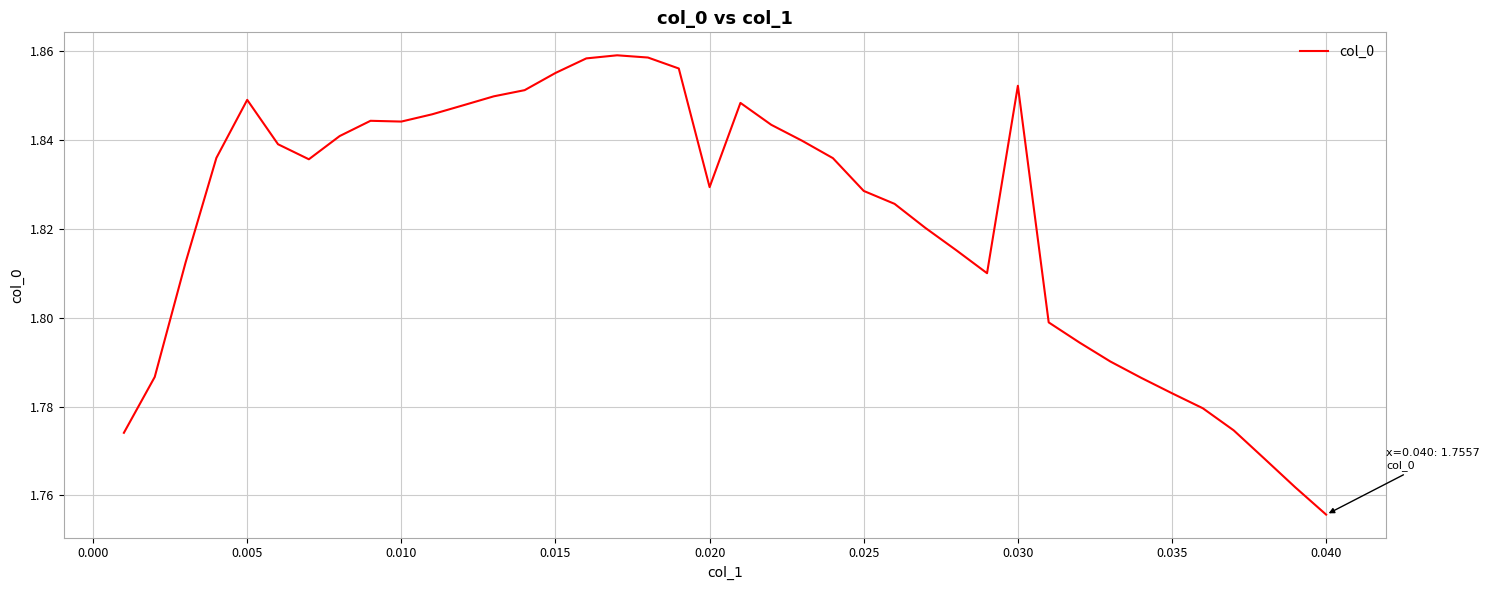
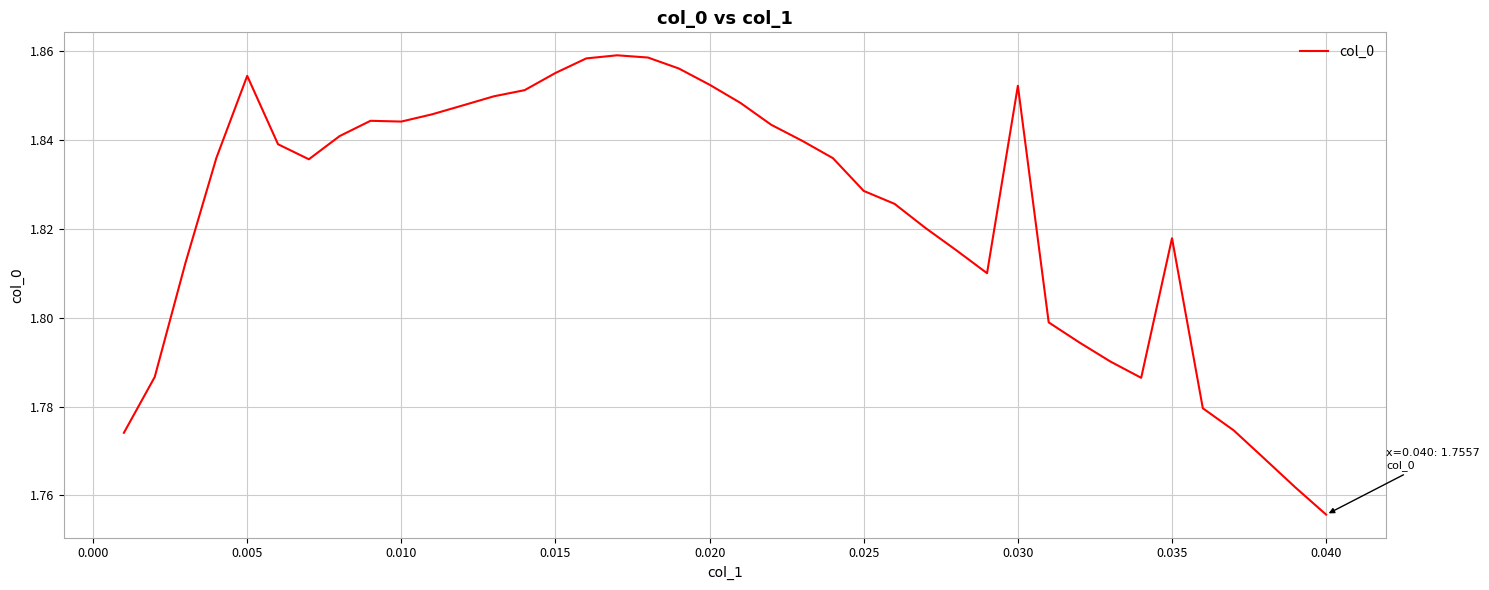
0.005: 1.849 -> 1.854
0.020: 1.829 -> 1.852
0.035: 1.783 -> 1.818
